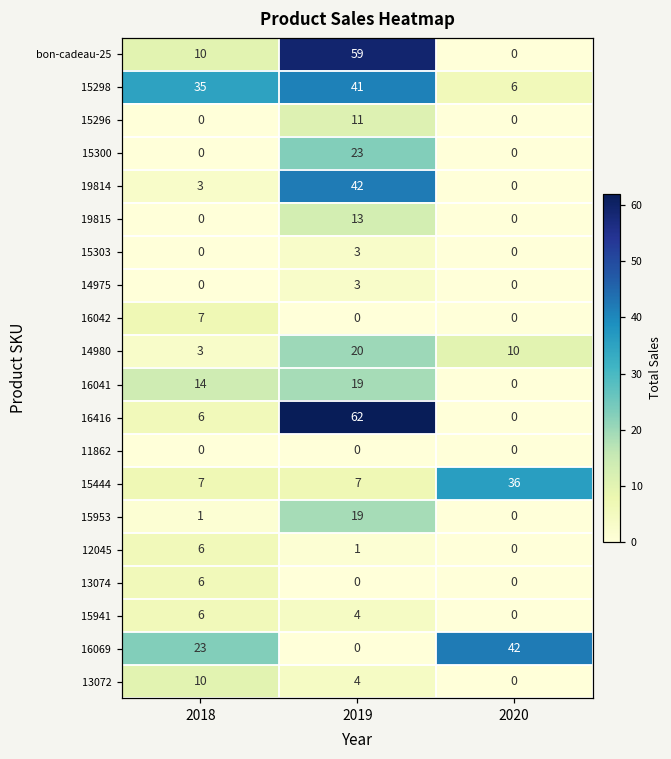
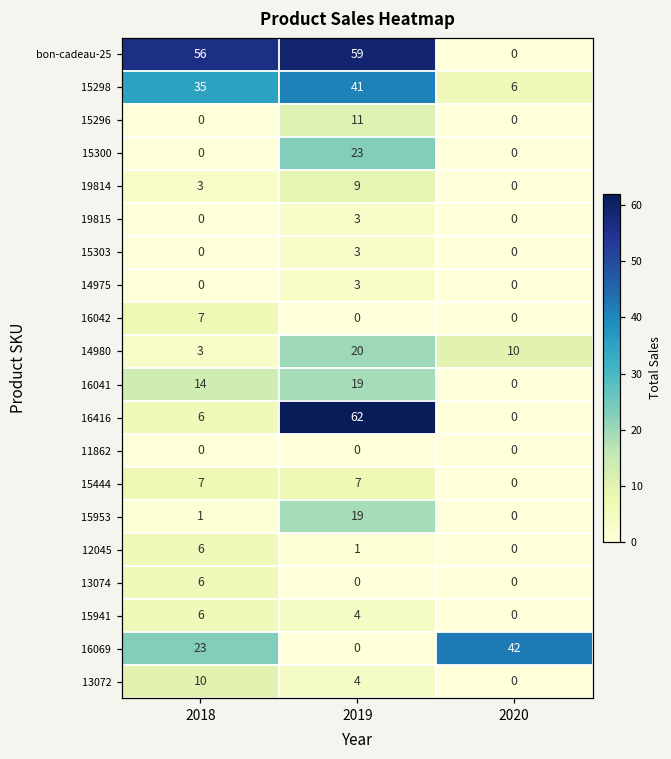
bon-cadeau-25, 2018: 10 -> 56
19814, 2019: 42 -> 9
19815, 2019: 13 -> 3
15444, 2020: 36 -> 0
